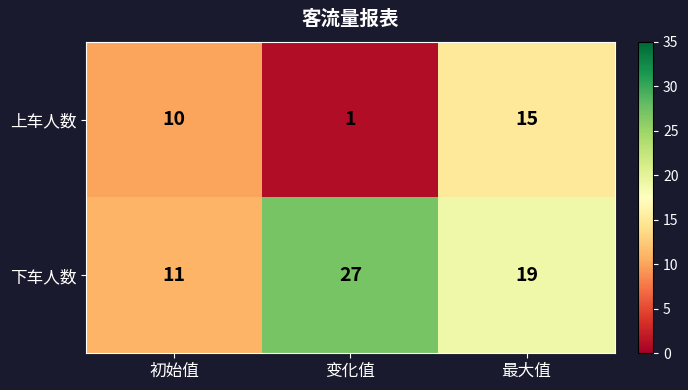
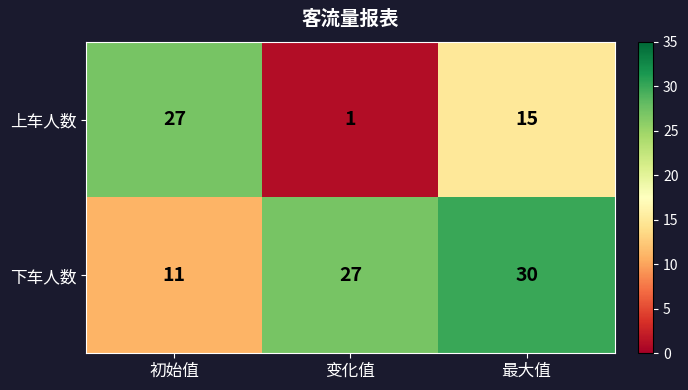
上车人数, 初始值: 10 -> 27
下车人数, 最大值: 19 -> 30
